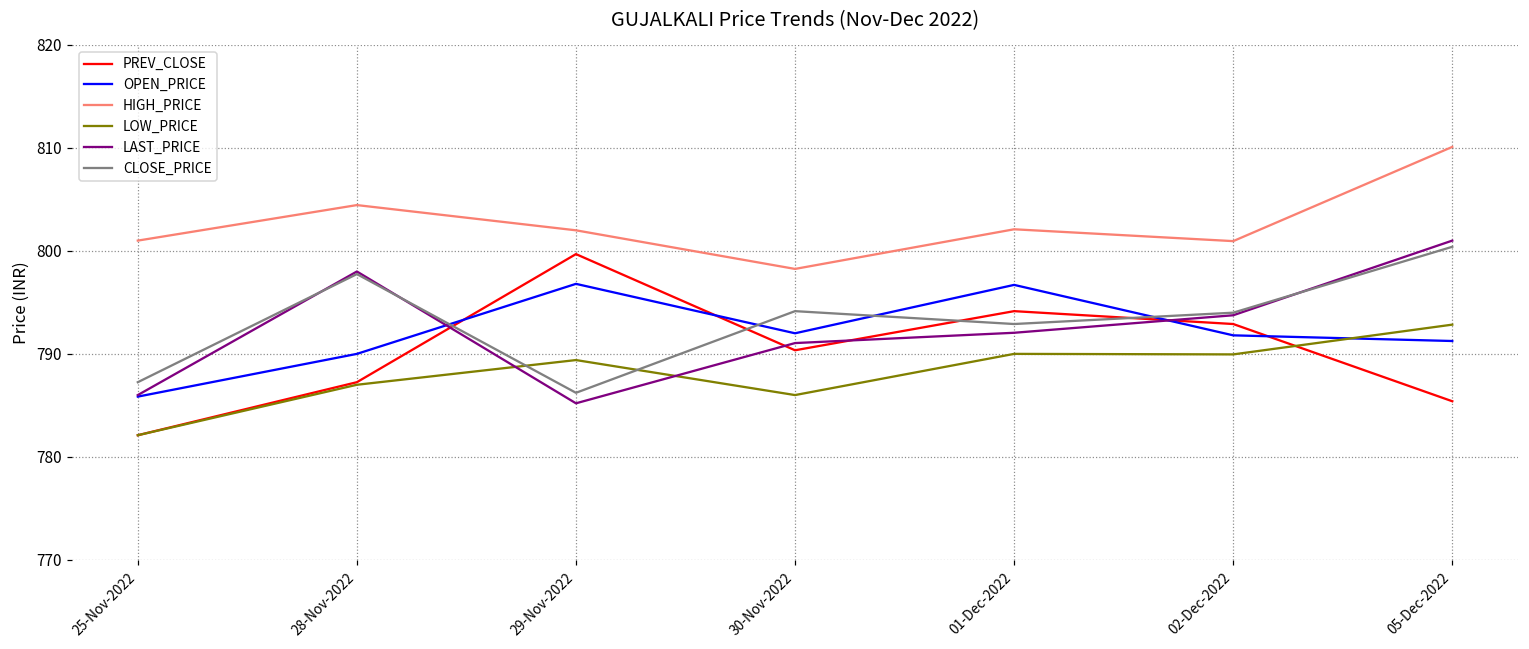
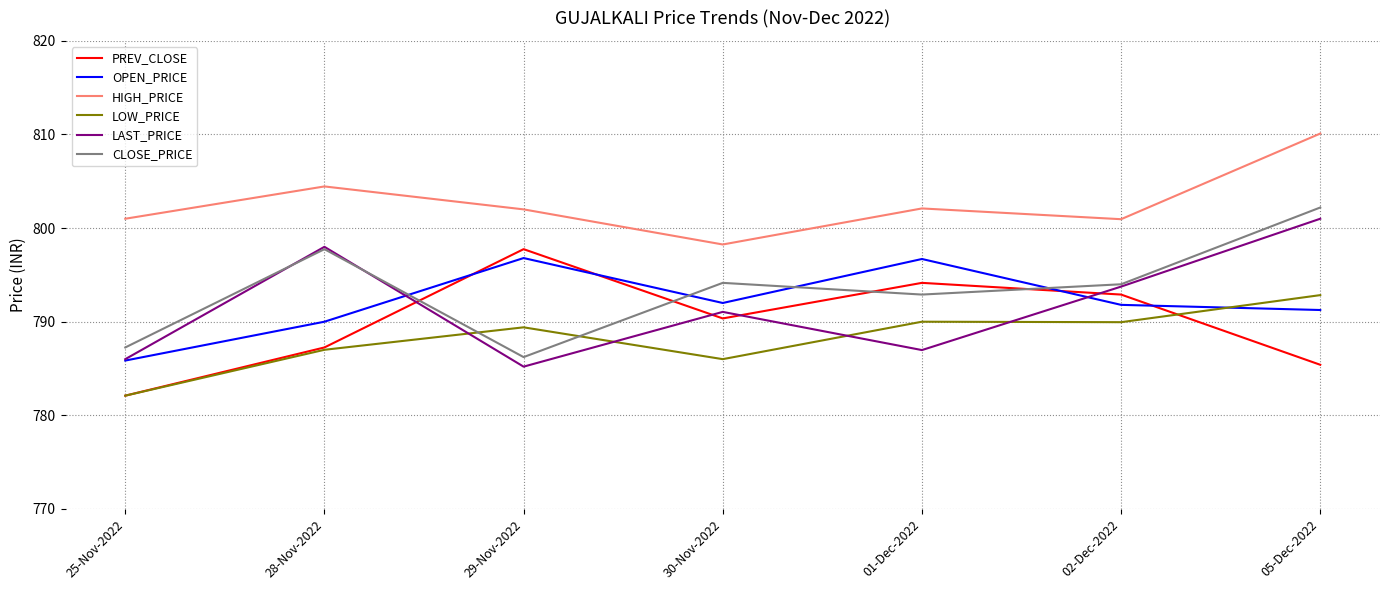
PREV_CLOSE, 29-Nov-2022: 800 -> 798
LAST_PRICE, 01-Dec-2022: 792 -> 787
CLOSE_PRICE, 05-Dec-2022: 800 -> 802
